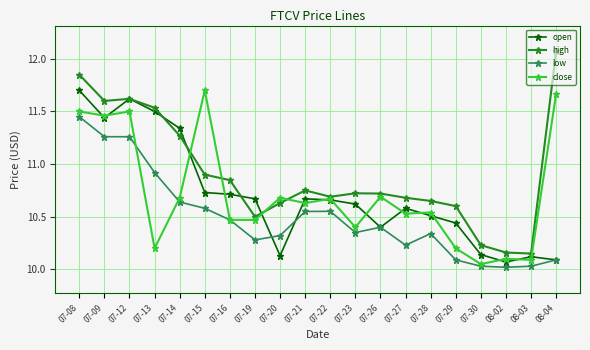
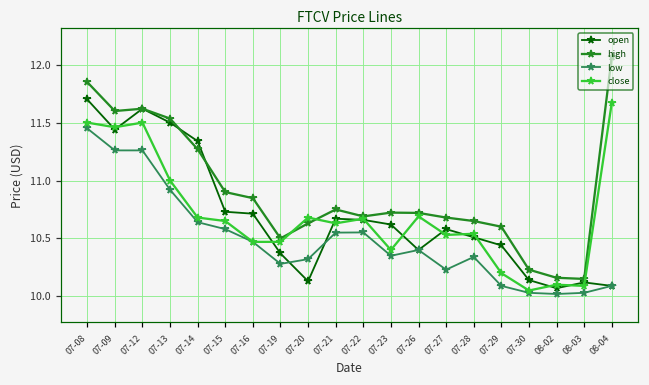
close, 07-13: 10.2 -> 11.0
close, 07-15: 11.70 -> 10.65
open, 07-19: 10.67 -> 10.37
